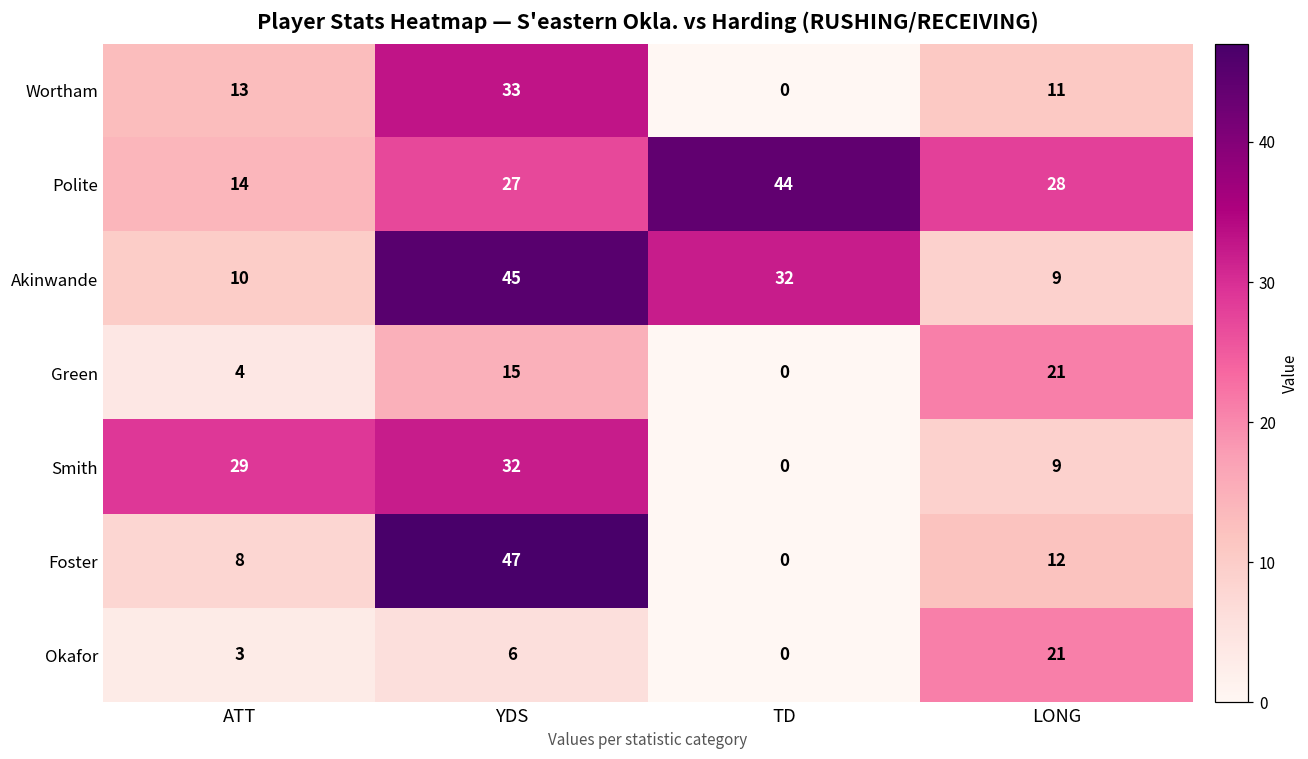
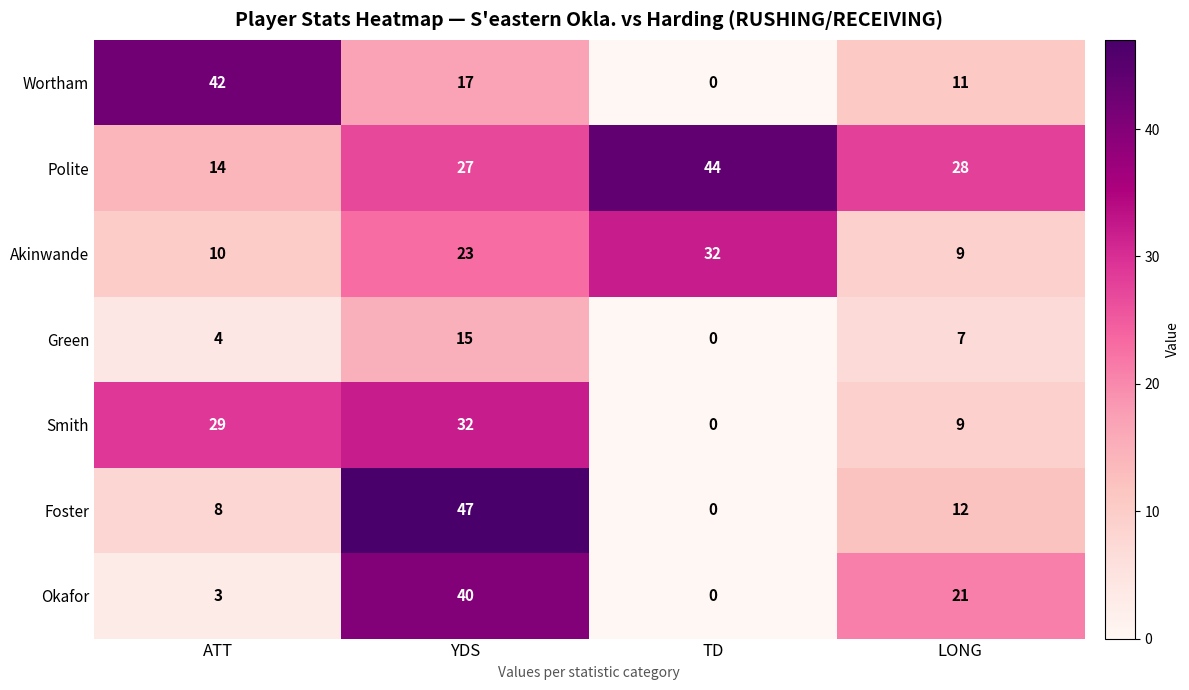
Wortham, ATT: 13 -> 42
Wortham, YDS: 33 -> 17
Akinwande, YDS: 45 -> 23
Green, LONG: 21 -> 7
Okafor, YDS: 6 -> 40
